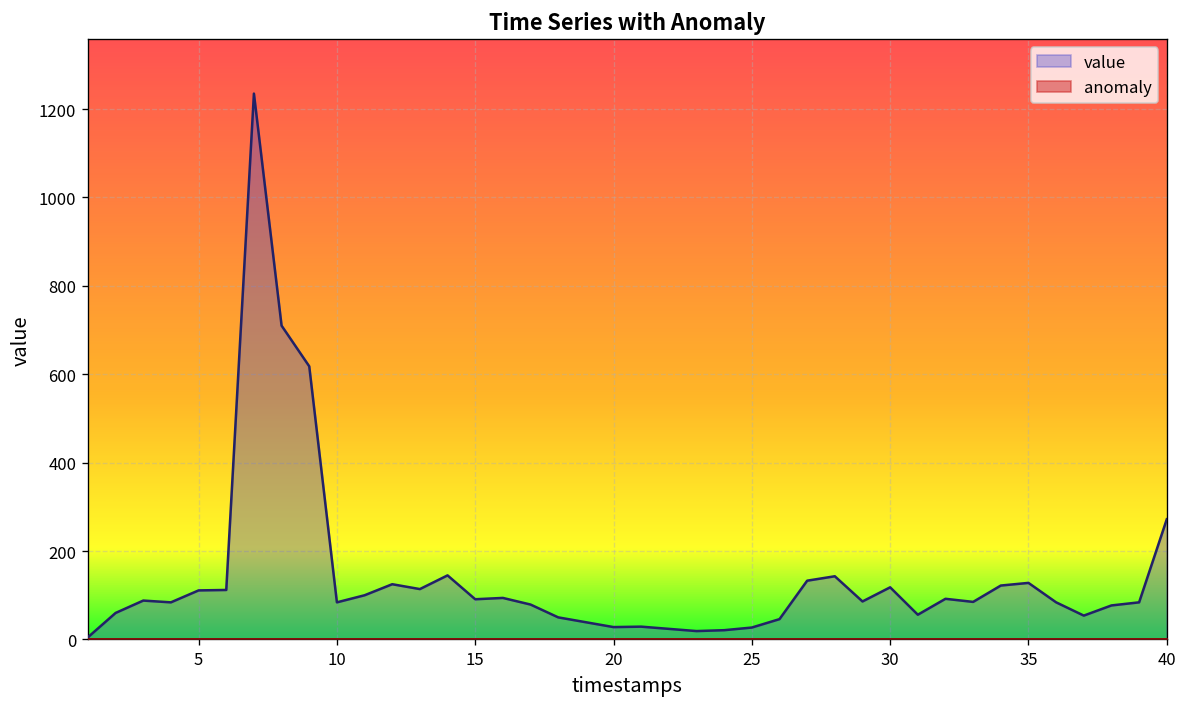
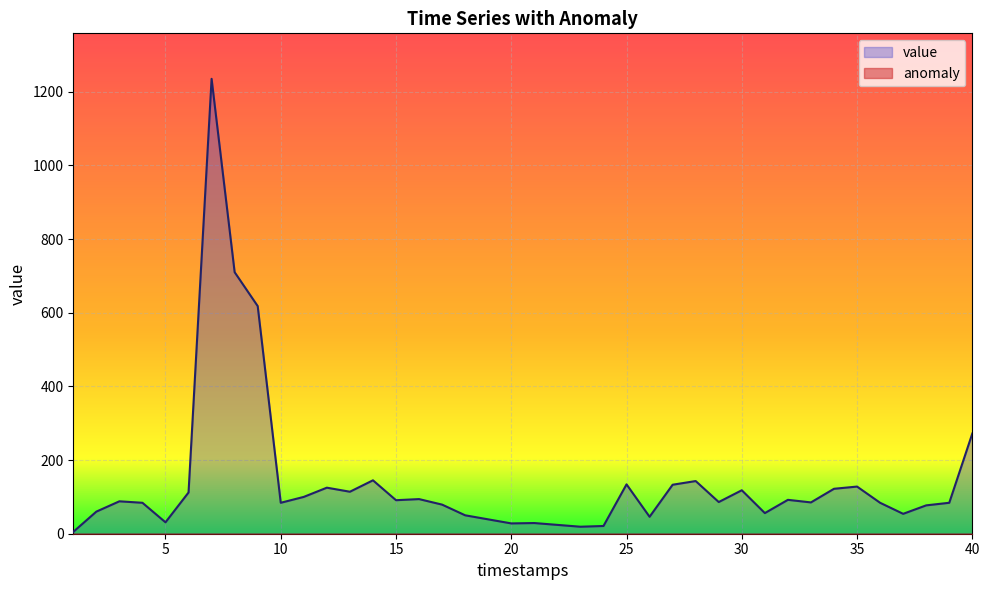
value, 5: 110 -> 30
value, 25: 30 -> 130
